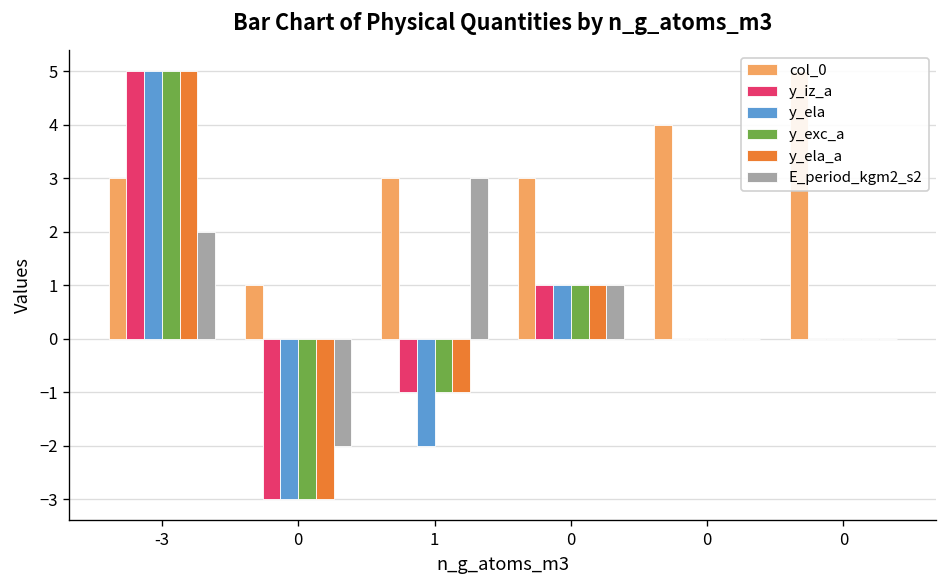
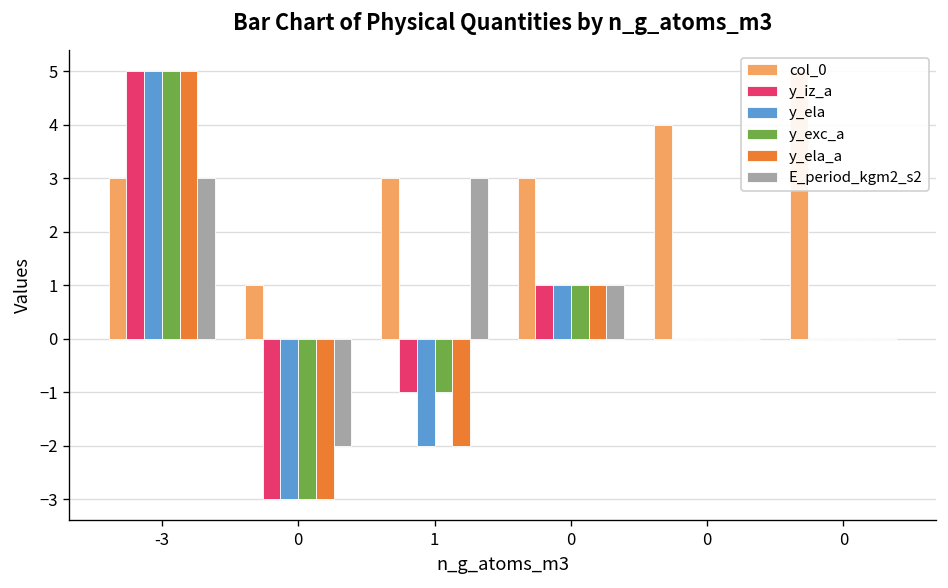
E_period_kgm2_s2, -3: 2 -> 3
y_ela_a, 1: -1 -> -2
